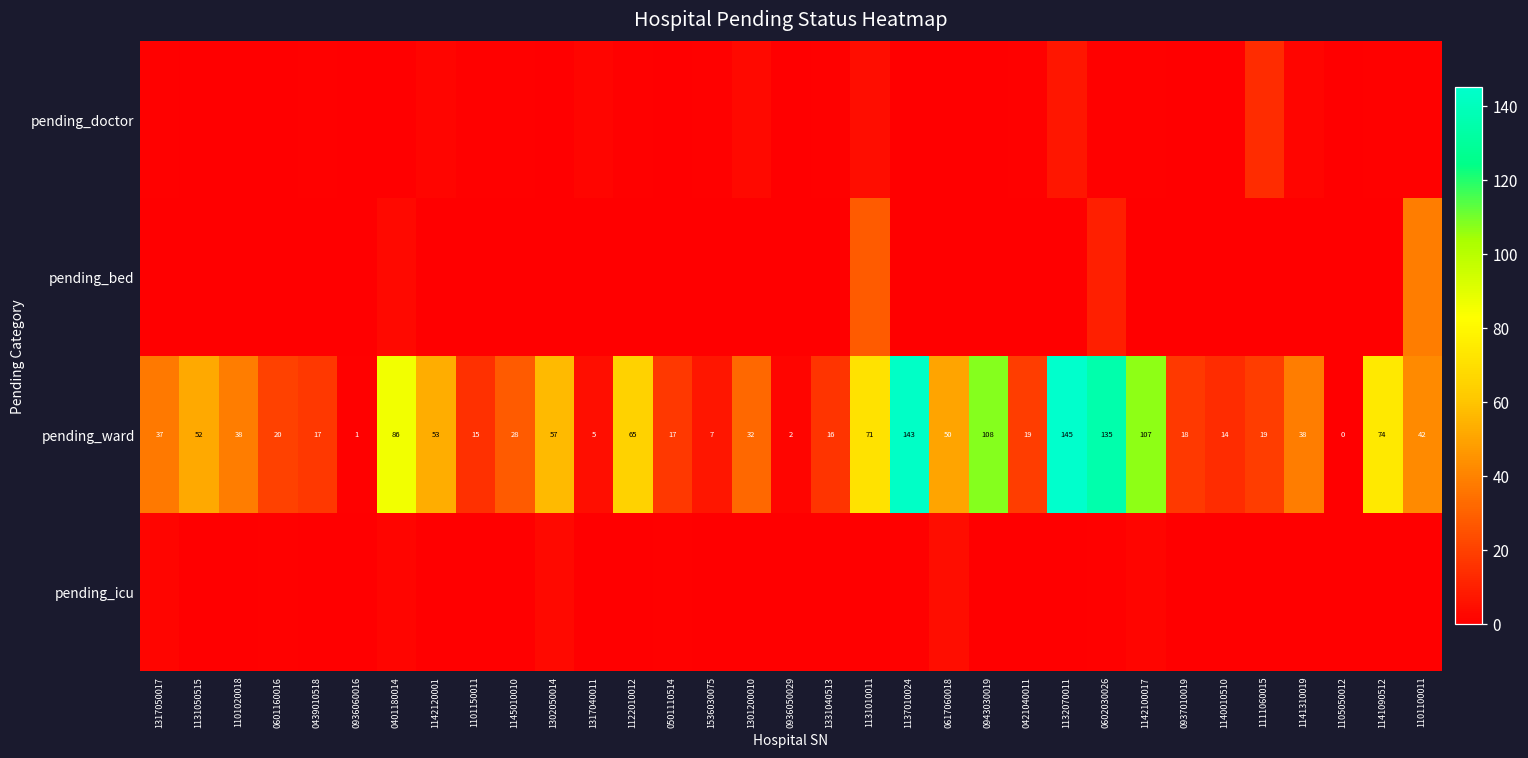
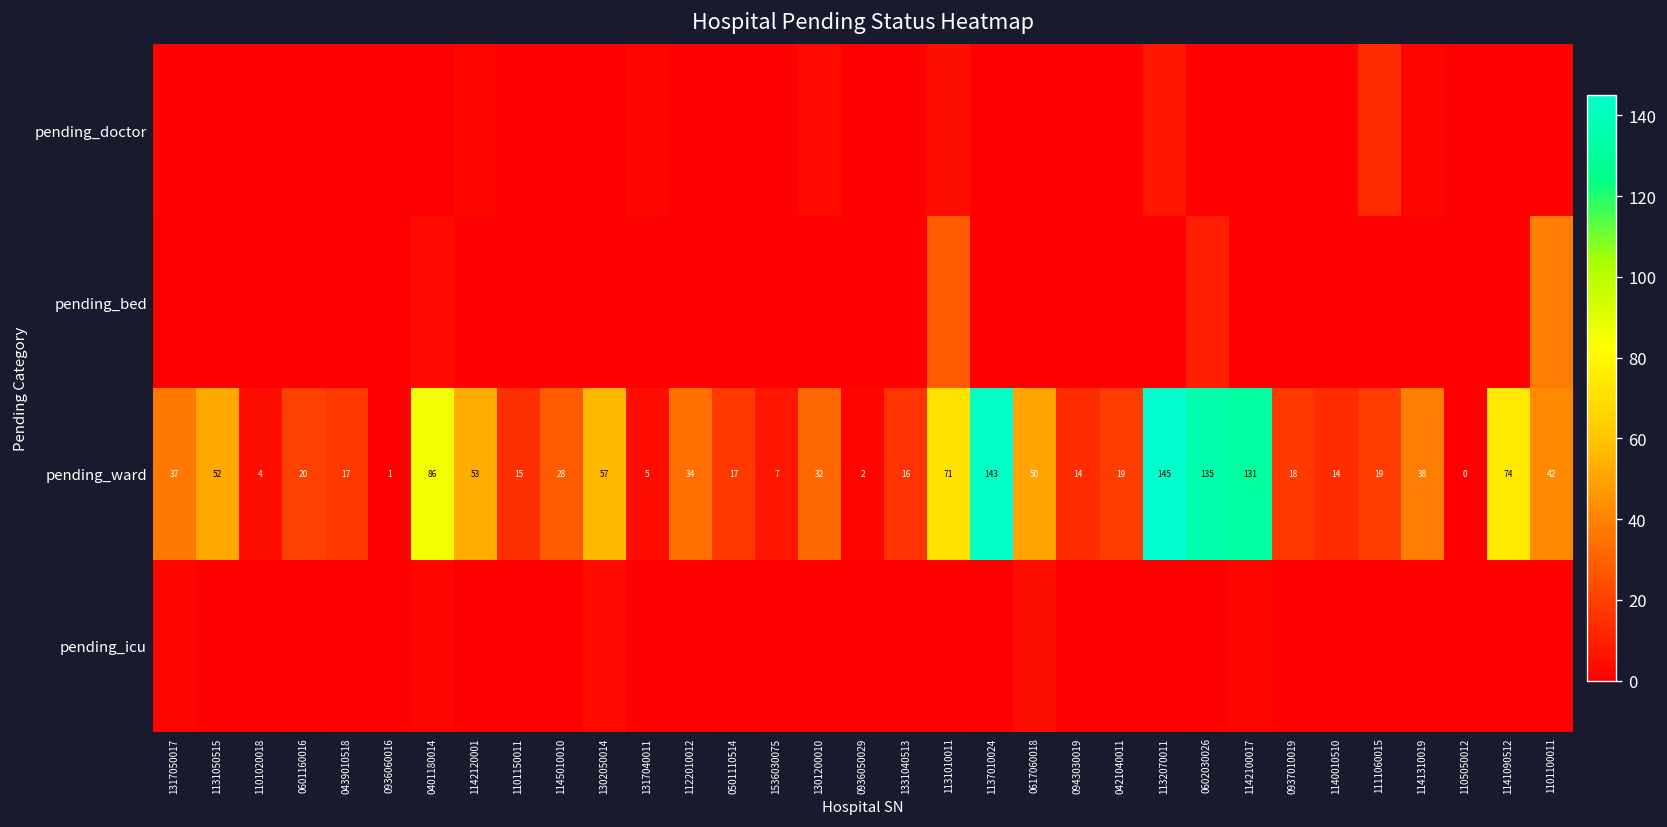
pending_ward, 1101020018: 38 -> 4
pending_ward, 1122010012: 65 -> 34
pending_ward, 0943030019: 108 -> 14
pending_ward, 1142100017: 107 -> 131
